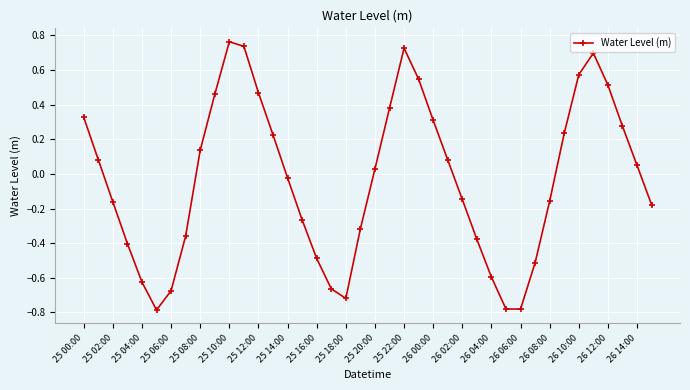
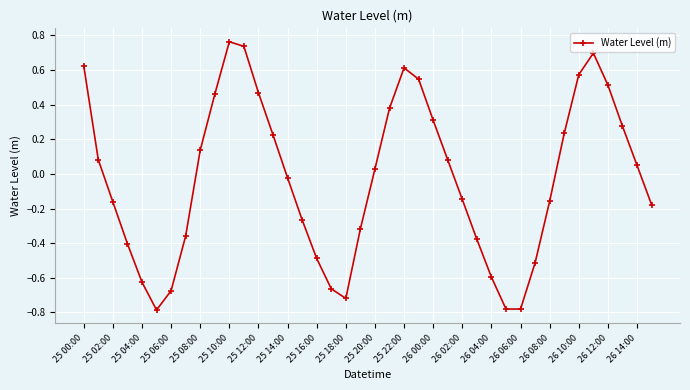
25 00:00: 0.33 -> 0.63
25 22:00: 0.73 -> 0.61
